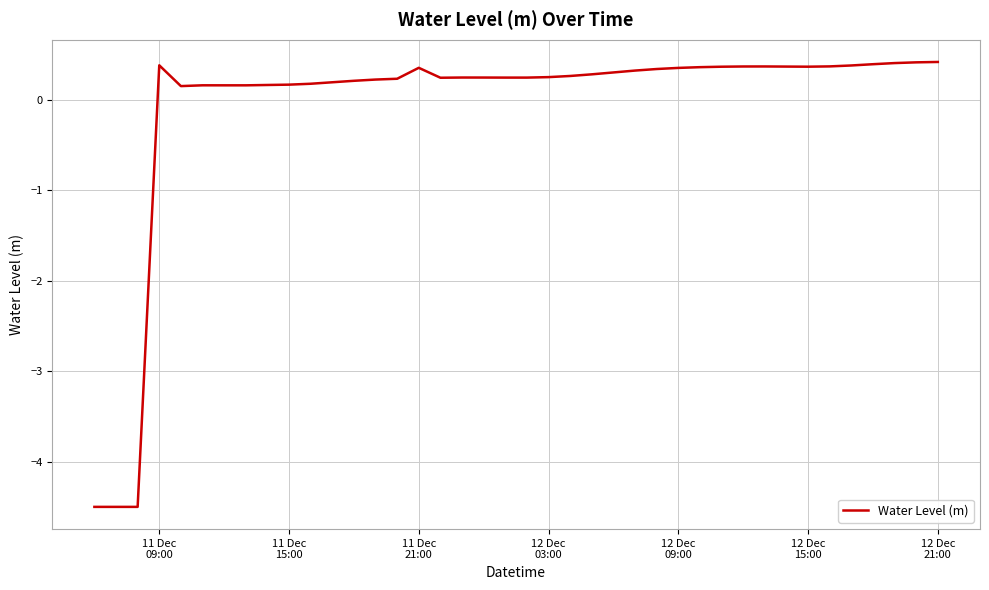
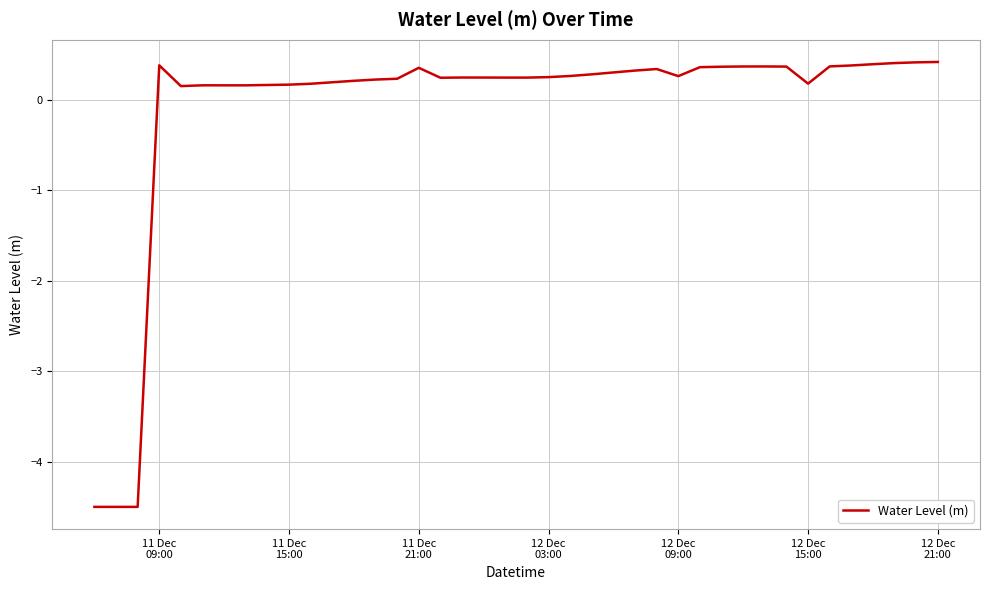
12 Dec 09:00: 0.4 -> 0.3
12 Dec 15:00: 0.4 -> 0.2
